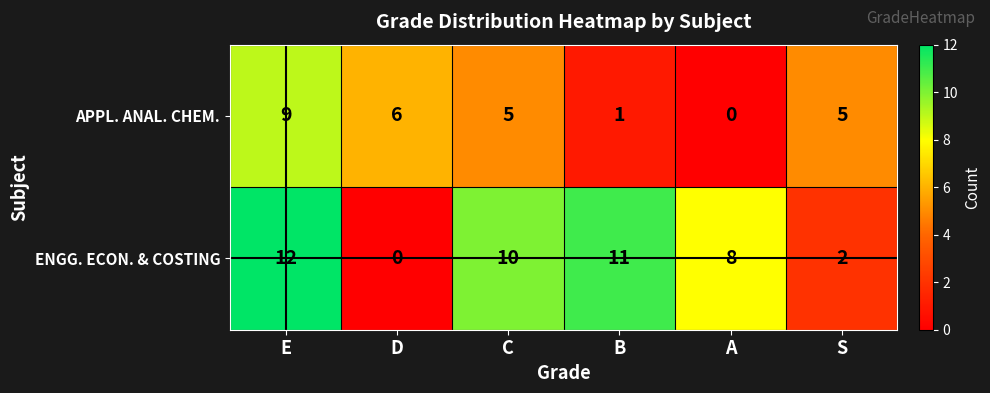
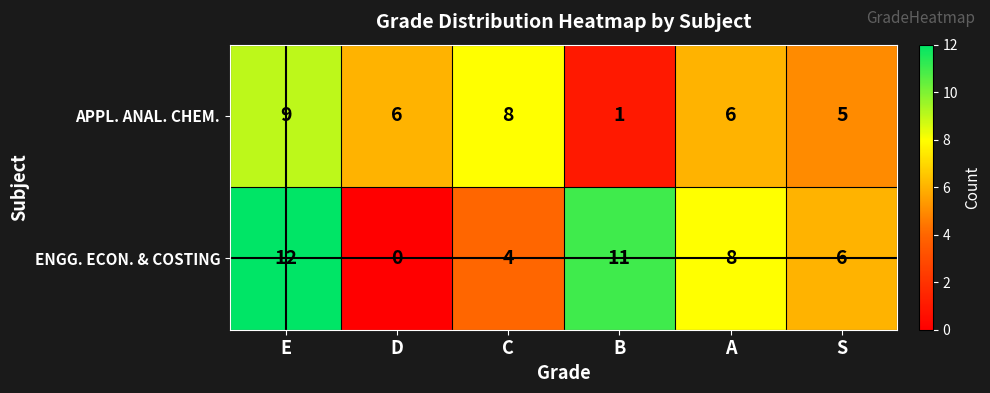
APPL. ANAL. CHEM., C: 5 -> 8
APPL. ANAL. CHEM., A: 0 -> 6
ENGG. ECON. & COSTING, C: 10 -> 4
ENGG. ECON. & COSTING, S: 2 -> 6
